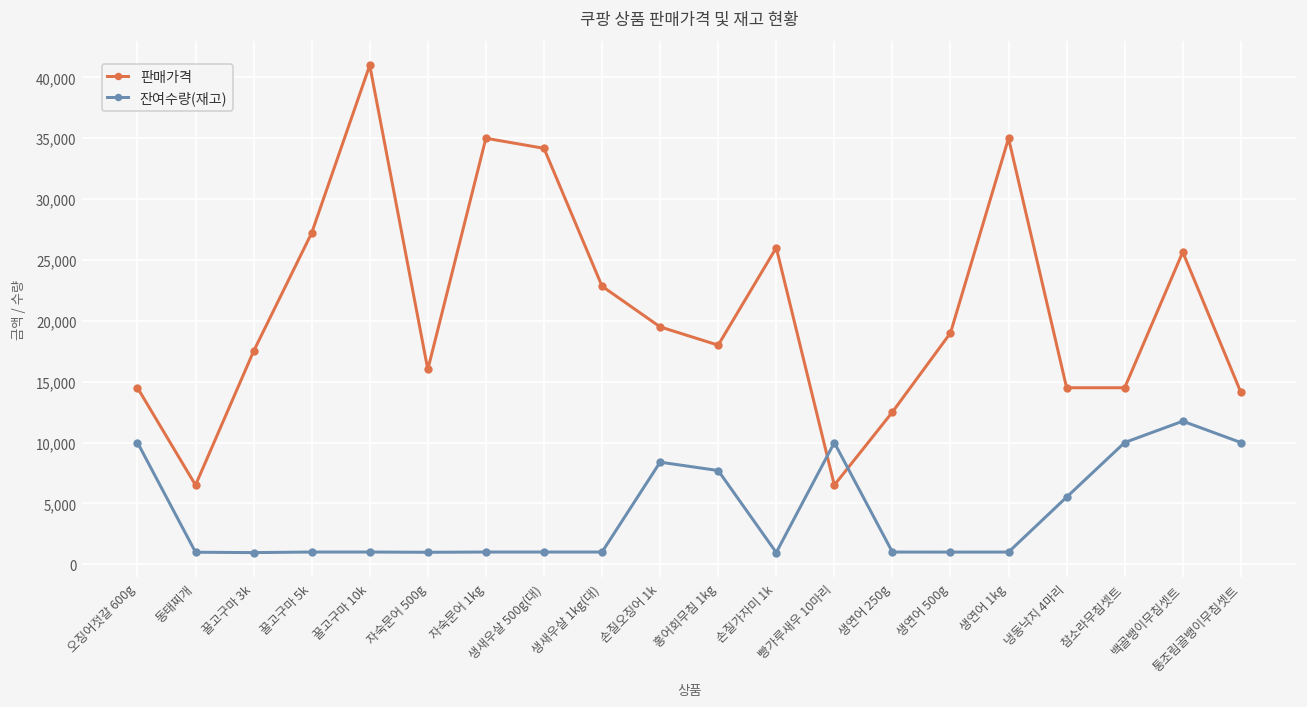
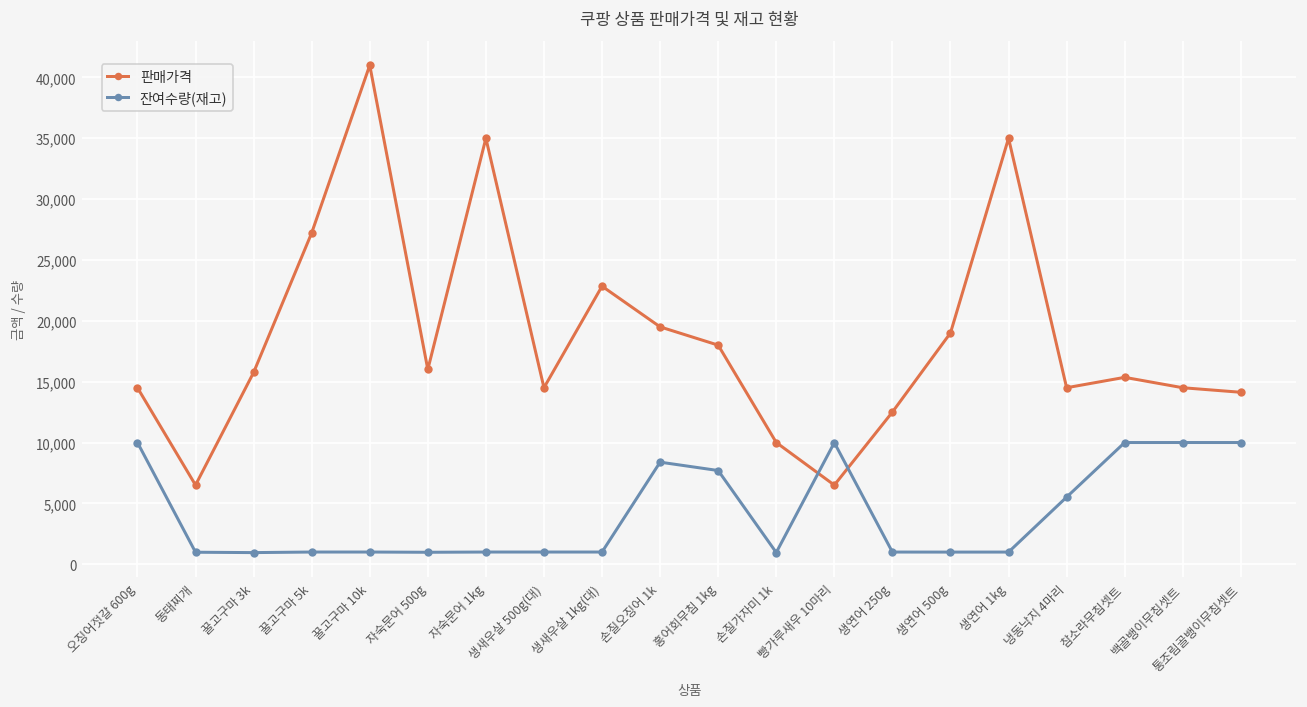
판매가격, 꿀고구마 3k: 17,500 -> 15,800
판매가격, 생새우살 500g(대): 34,200 -> 14,500
판매가격, 손질가자미 1k: 26,000 -> 10,000
판매가격, 참소라무침셋트: 14,500 -> 15,400
판매가격, 백골뱅이무침셋트: 25,700 -> 14,500
잔여수량(재고), 백골뱅이무침셋트: 11,800 -> 10,000
